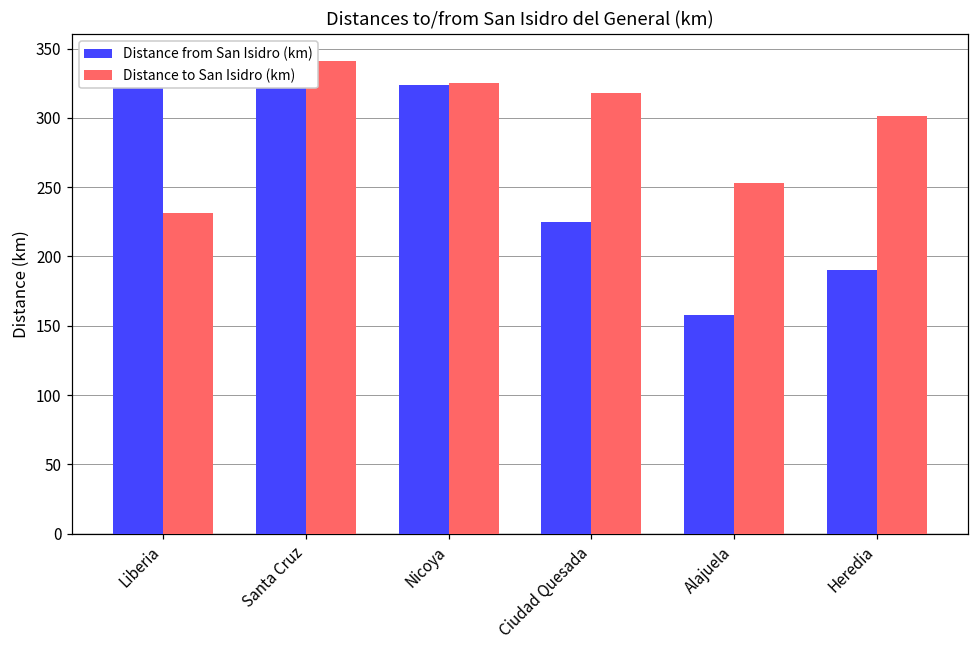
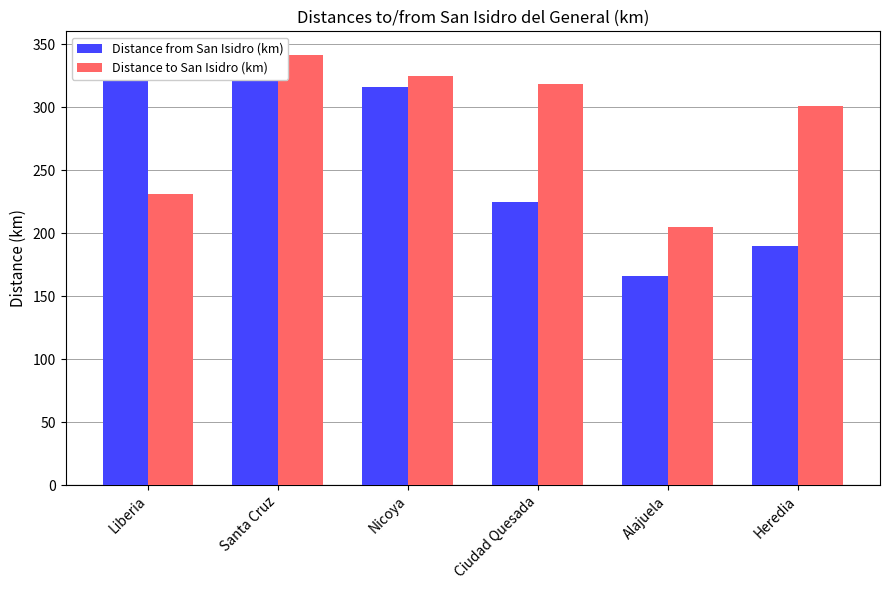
Distance from San Isidro (km), Nicoya: 324 -> 316
Distance from San Isidro (km), Alajuela: 158 -> 166
Distance to San Isidro (km), Alajuela: 253 -> 205
